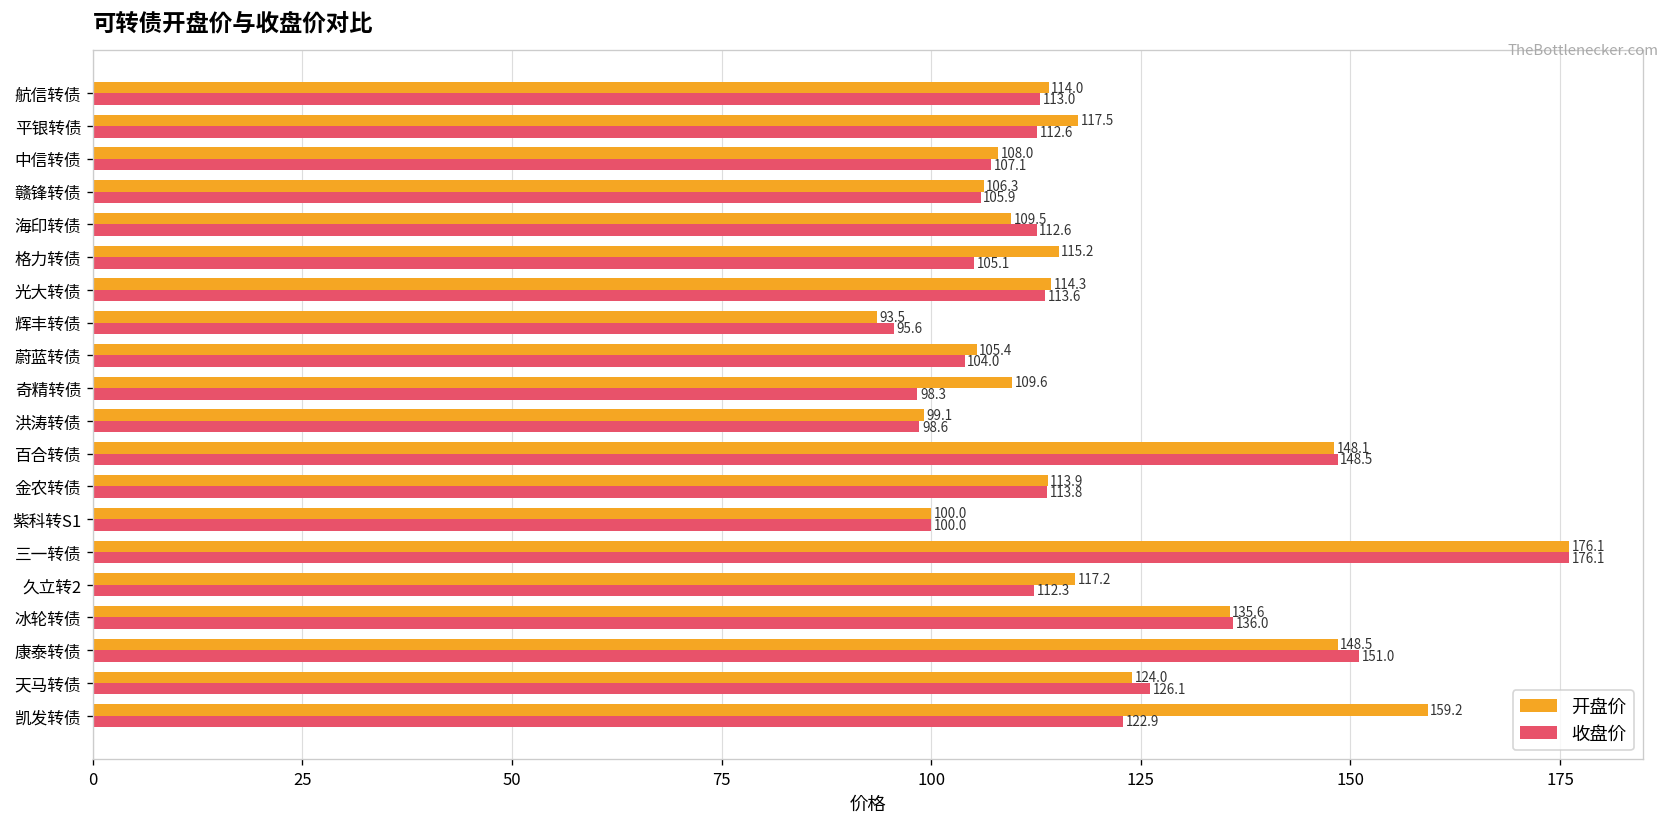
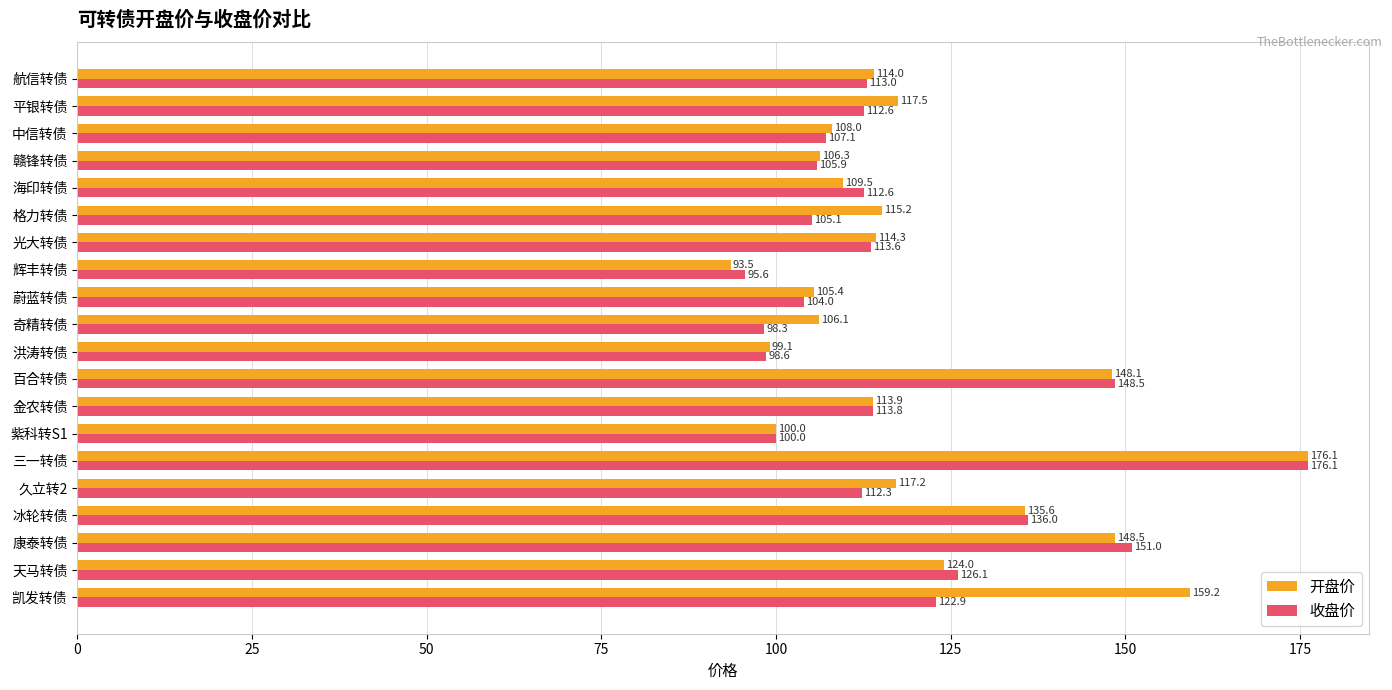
开盘价, 奇精转债: 109.6 -> 106.1
